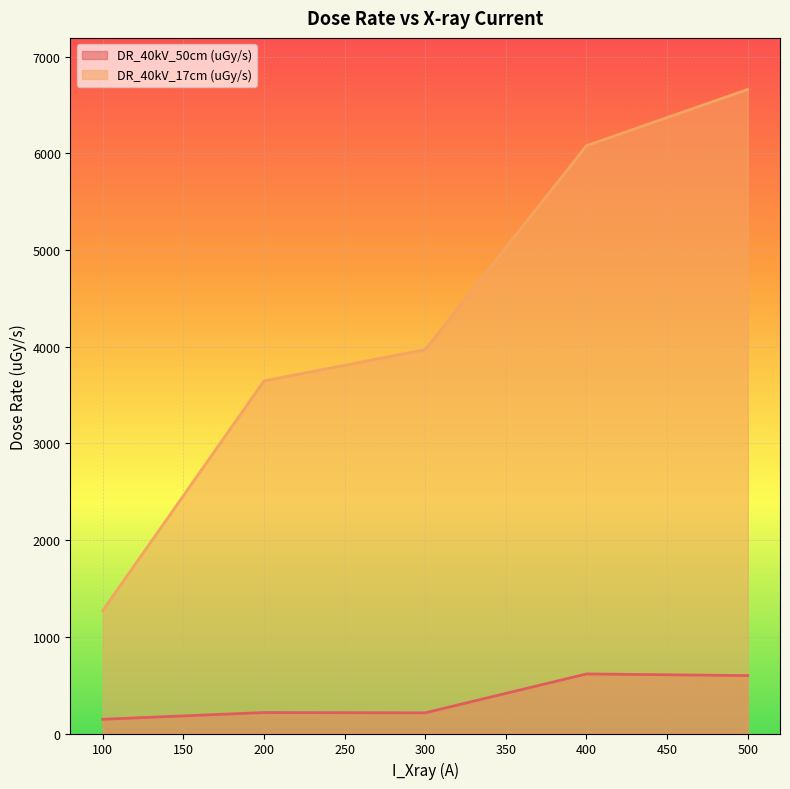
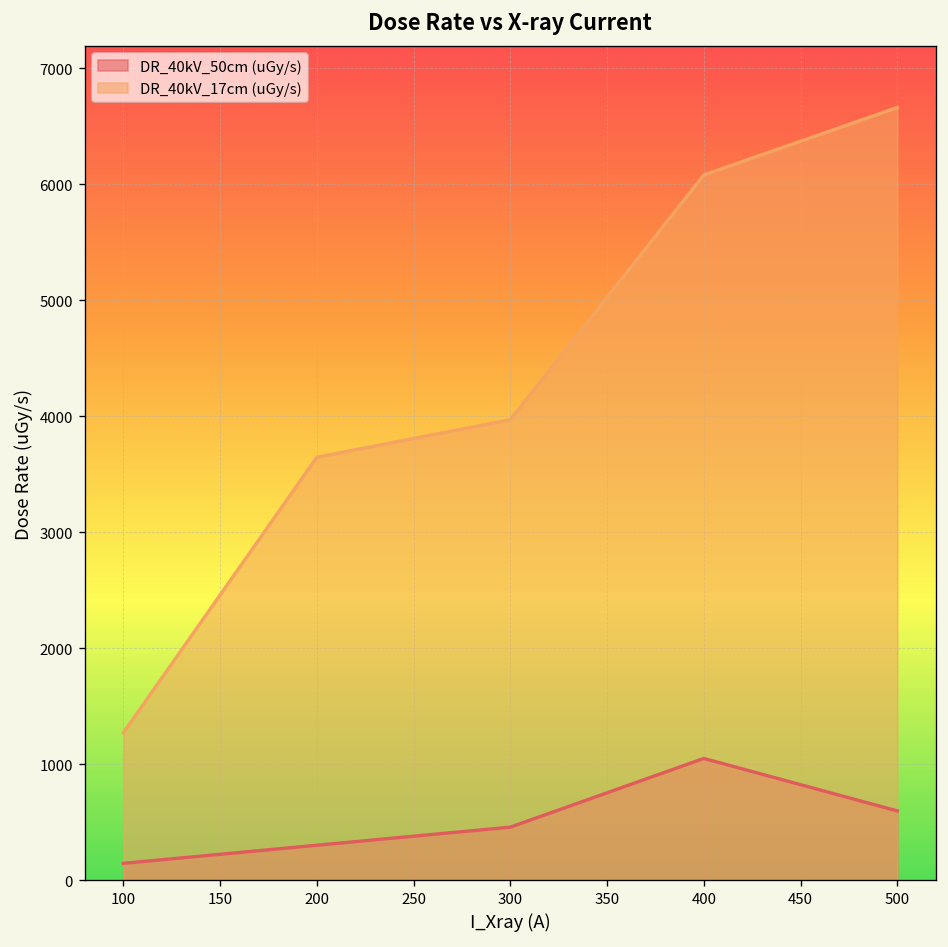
DR_40kV_50cm (uGy/s), 200: 200 -> 300
DR_40kV_50cm (uGy/s), 300: 200 -> 500
DR_40kV_50cm (uGy/s), 400: 600 -> 1100
